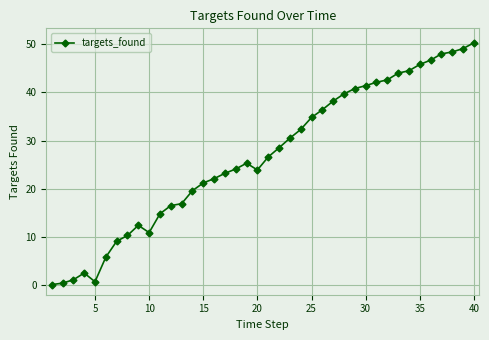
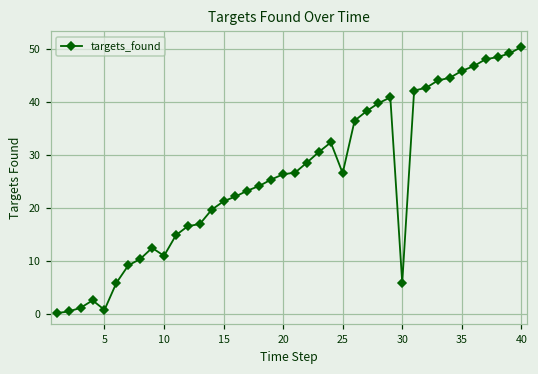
20: 24 -> 26
25: 35 -> 27
30: 41 -> 6
